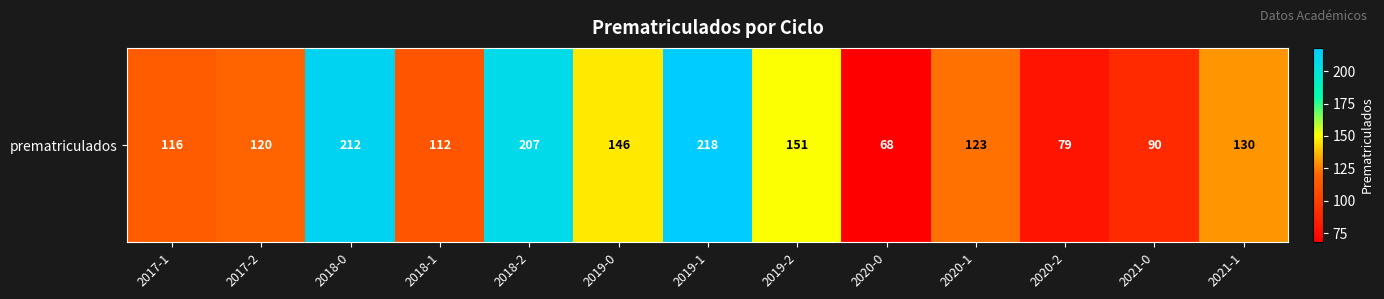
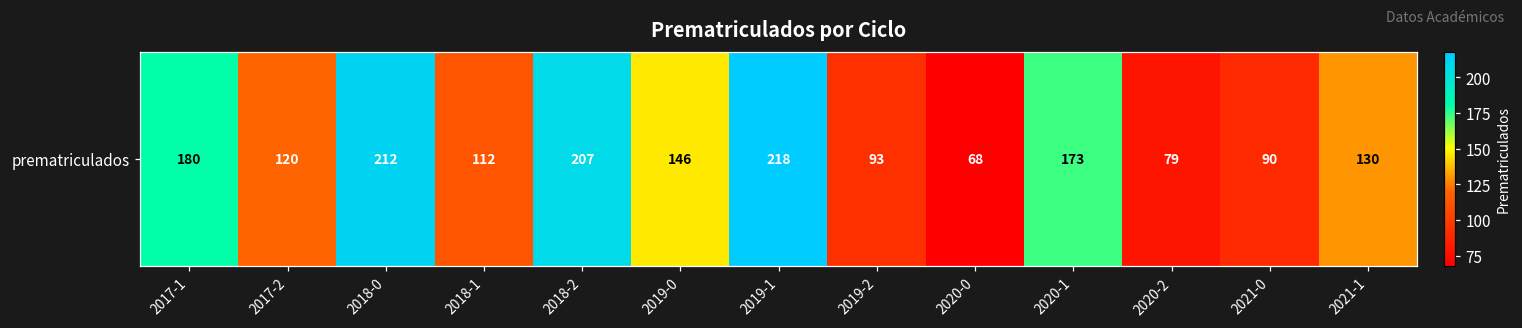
prematriculados, 2017-1: 116 -> 180
prematriculados, 2019-2: 151 -> 93
prematriculados, 2020-1: 123 -> 173
